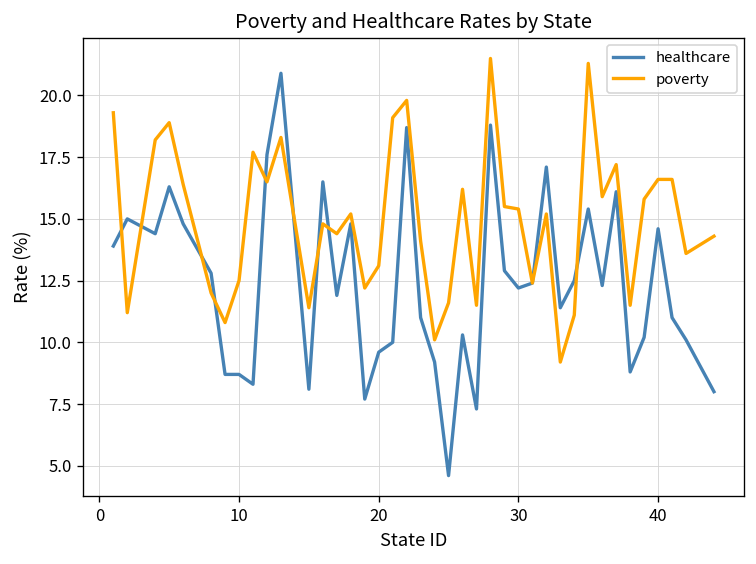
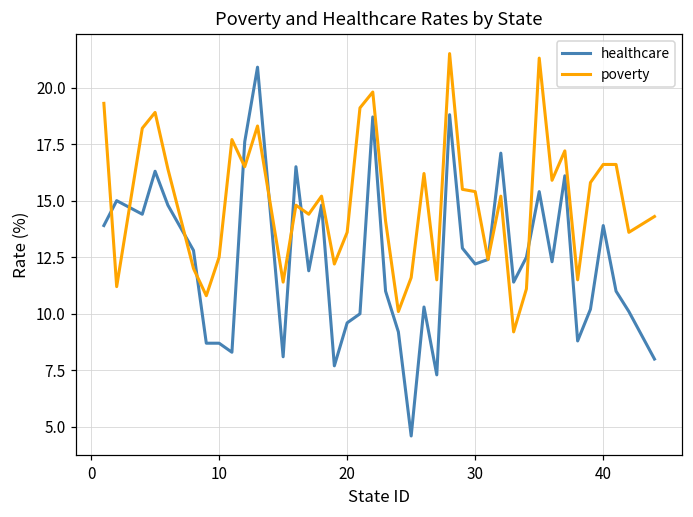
poverty, 20: 13.1 -> 13.6
healthcare, 40: 14.6 -> 13.9
